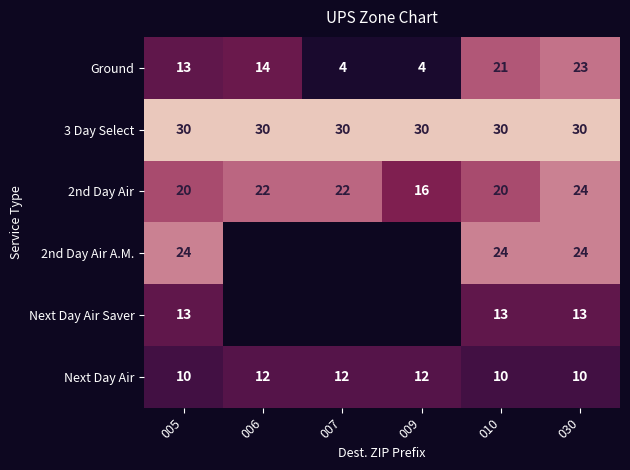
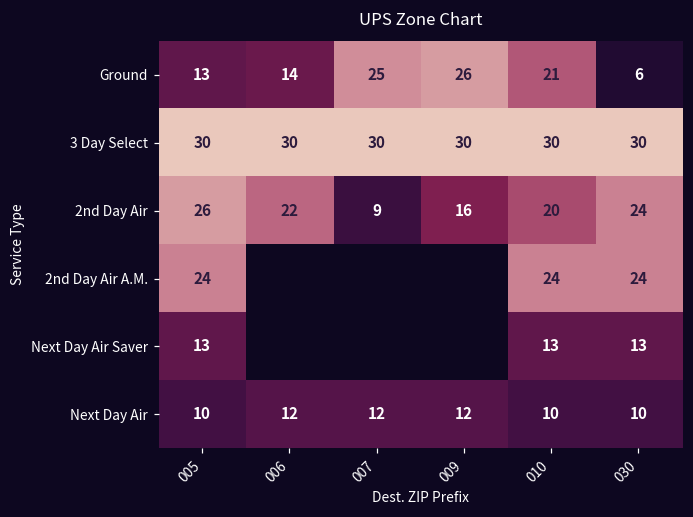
Ground, 007: 4 -> 25
Ground, 009: 4 -> 26
Ground, 030: 23 -> 6
2nd Day Air, 005: 20 -> 26
2nd Day Air, 007: 22 -> 9
